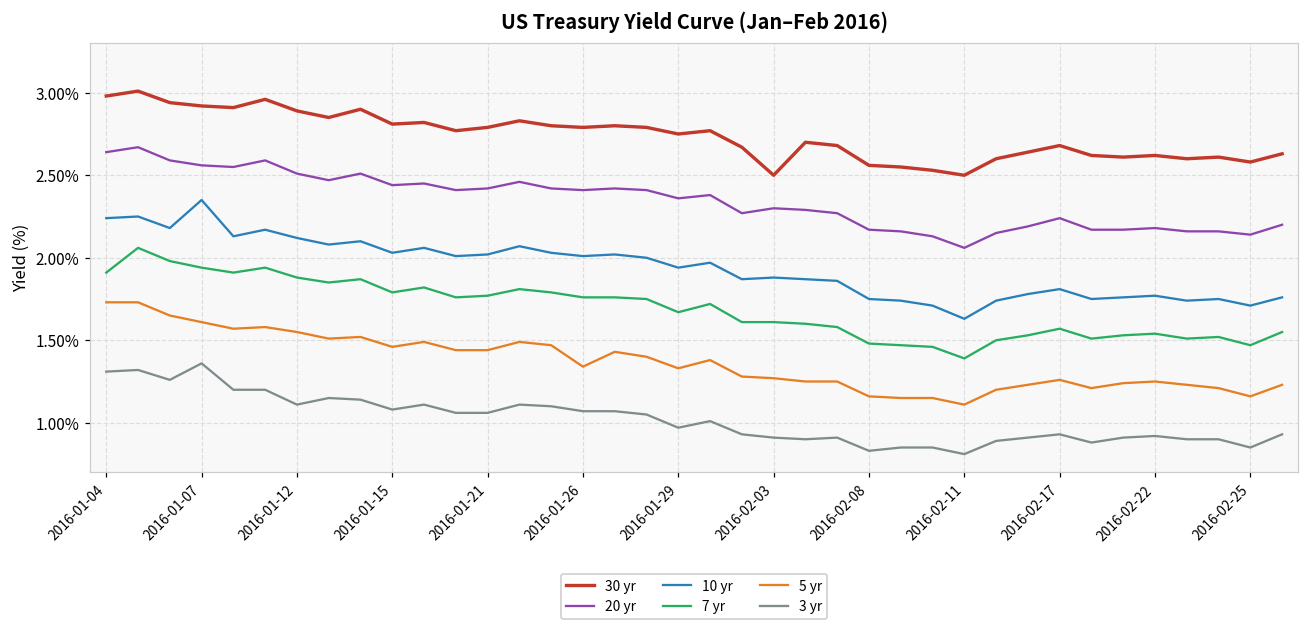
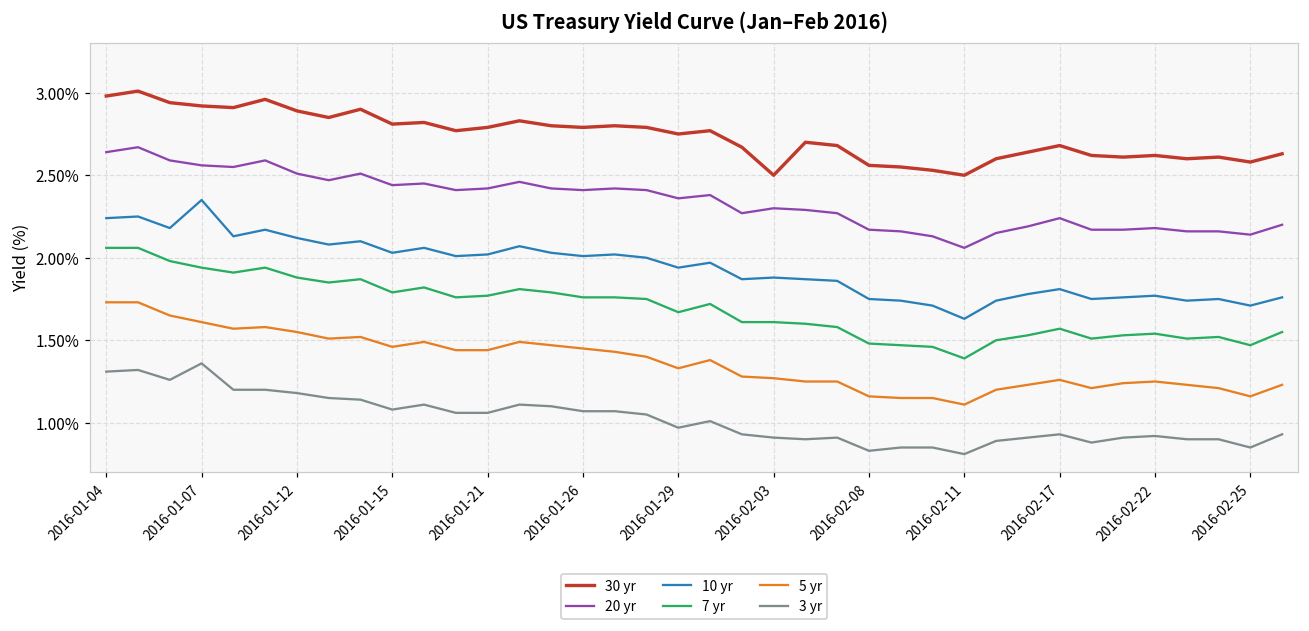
7 yr, 2016-01-04: 1.91% -> 2.06%
3 yr, 2016-01-12: 1.11% -> 1.18%
5 yr, 2016-01-26: 1.34% -> 1.45%
